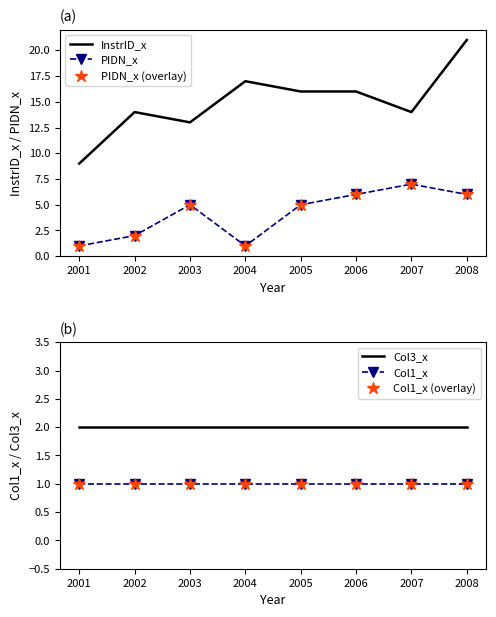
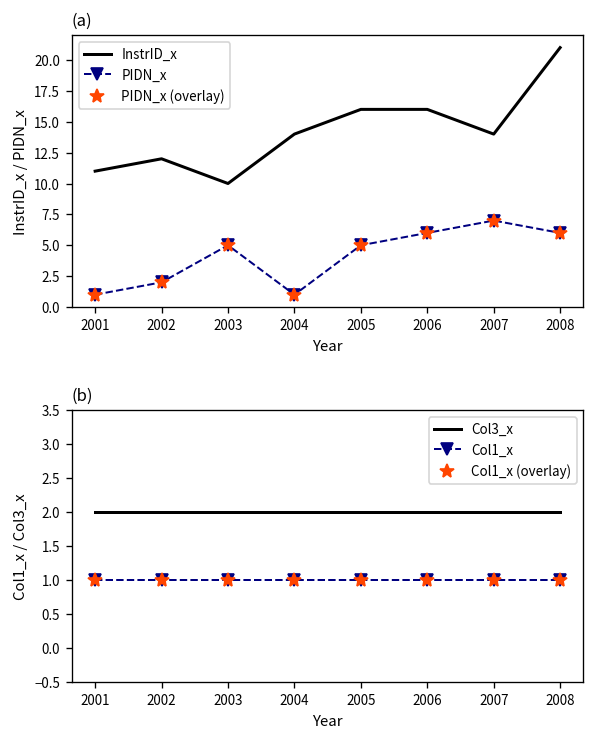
(a), InstrID_x, 2001: 9 -> 11
(a), InstrID_x, 2002: 14 -> 12
(a), InstrID_x, 2003: 13 -> 10
(a), InstrID_x, 2004: 17 -> 14
